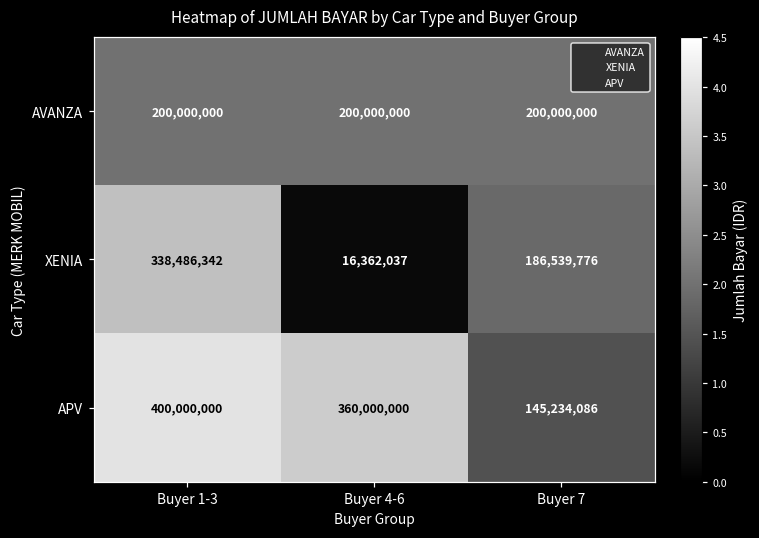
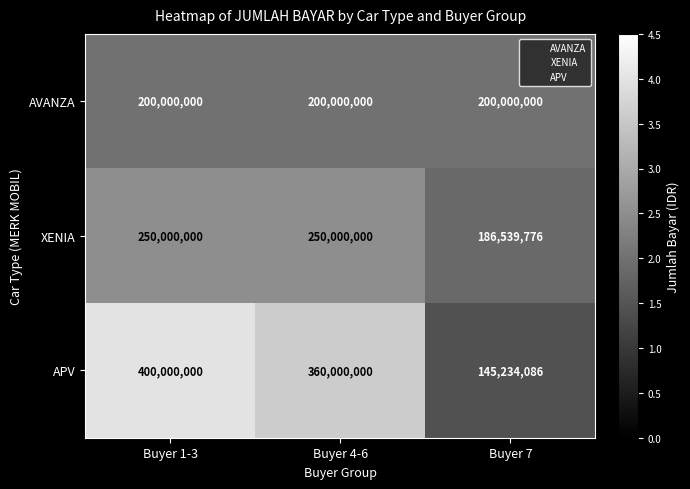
XENIA, Buyer 1-3: 338,486,342 -> 250,000,000
XENIA, Buyer 4-6: 16,362,037 -> 250,000,000
